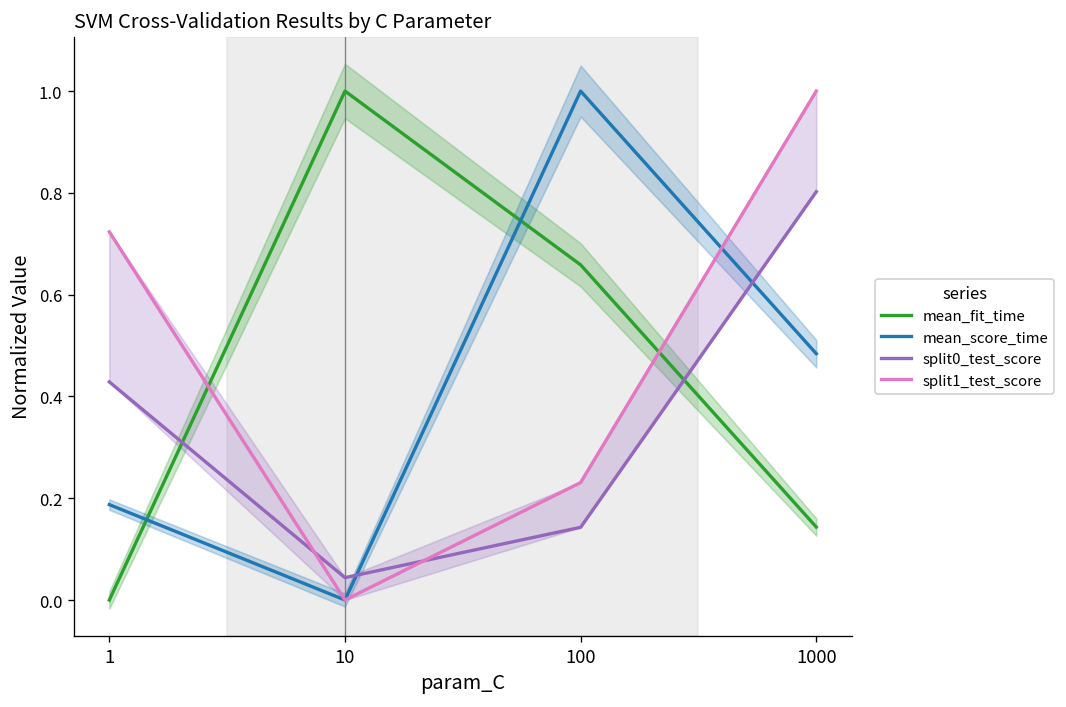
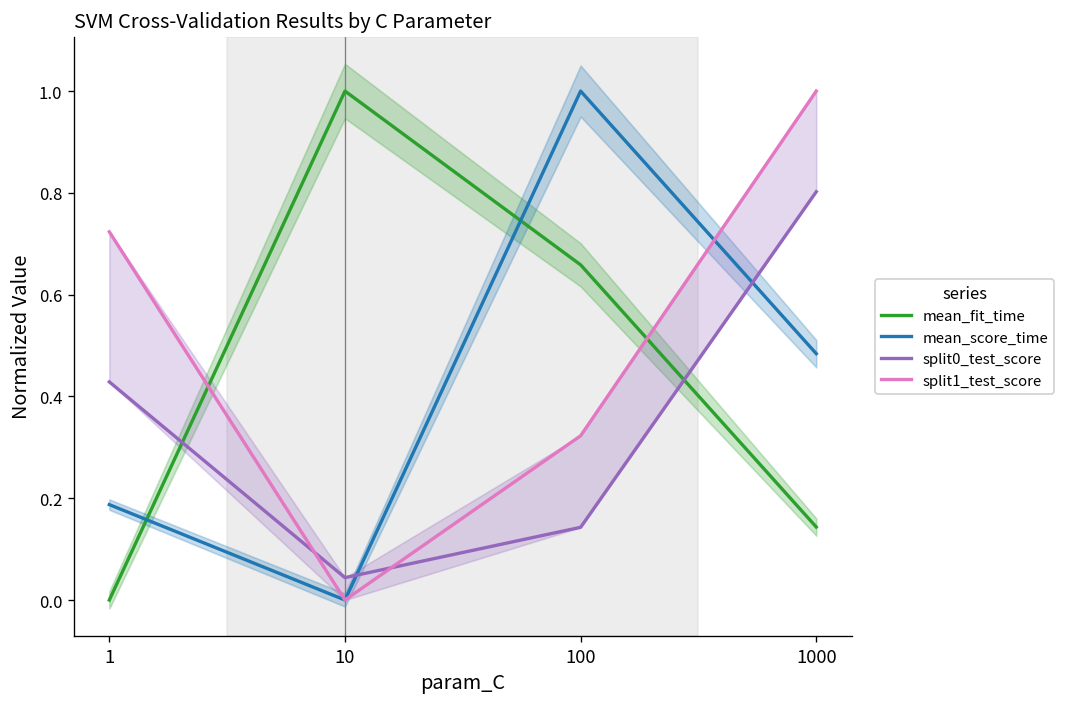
split1_test_score, 100: 0.23 -> 0.32
